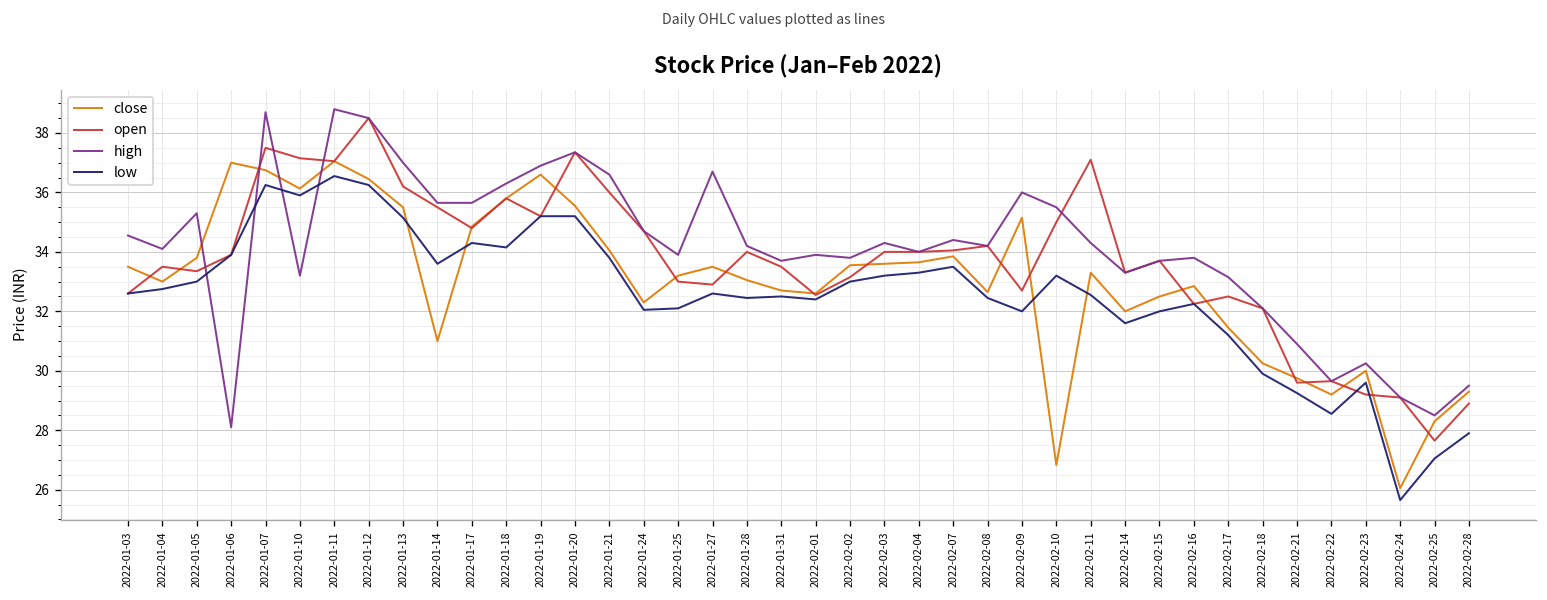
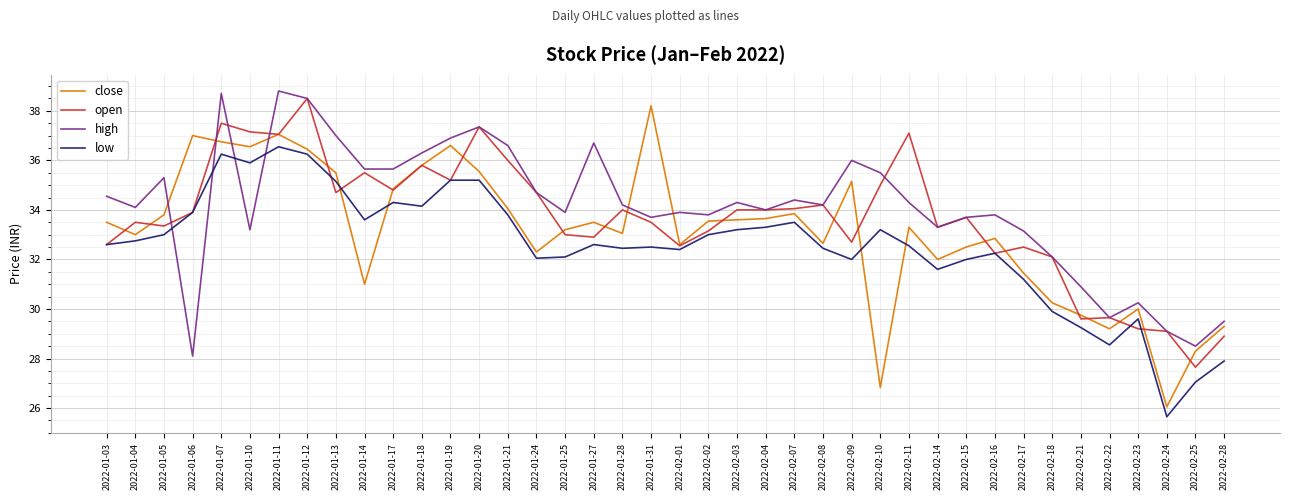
close, 2022-01-10: 36.1 -> 36.6
open, 2022-01-13: 36.2 -> 34.7
close, 2022-01-31: 32.7 -> 38.2
